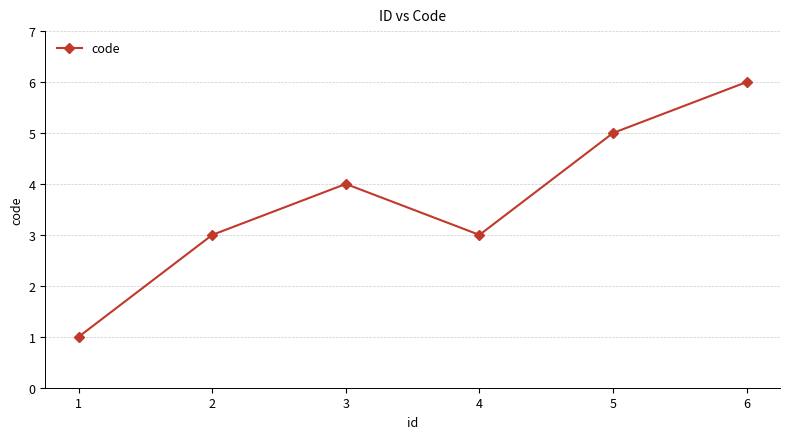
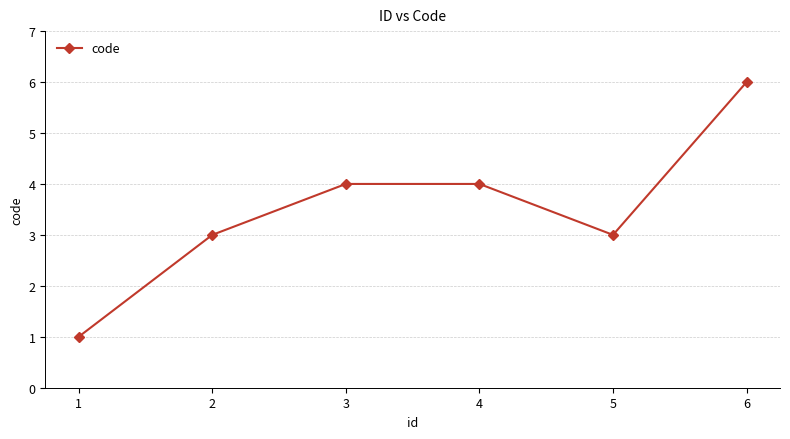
4: 3 -> 4
5: 5 -> 3
